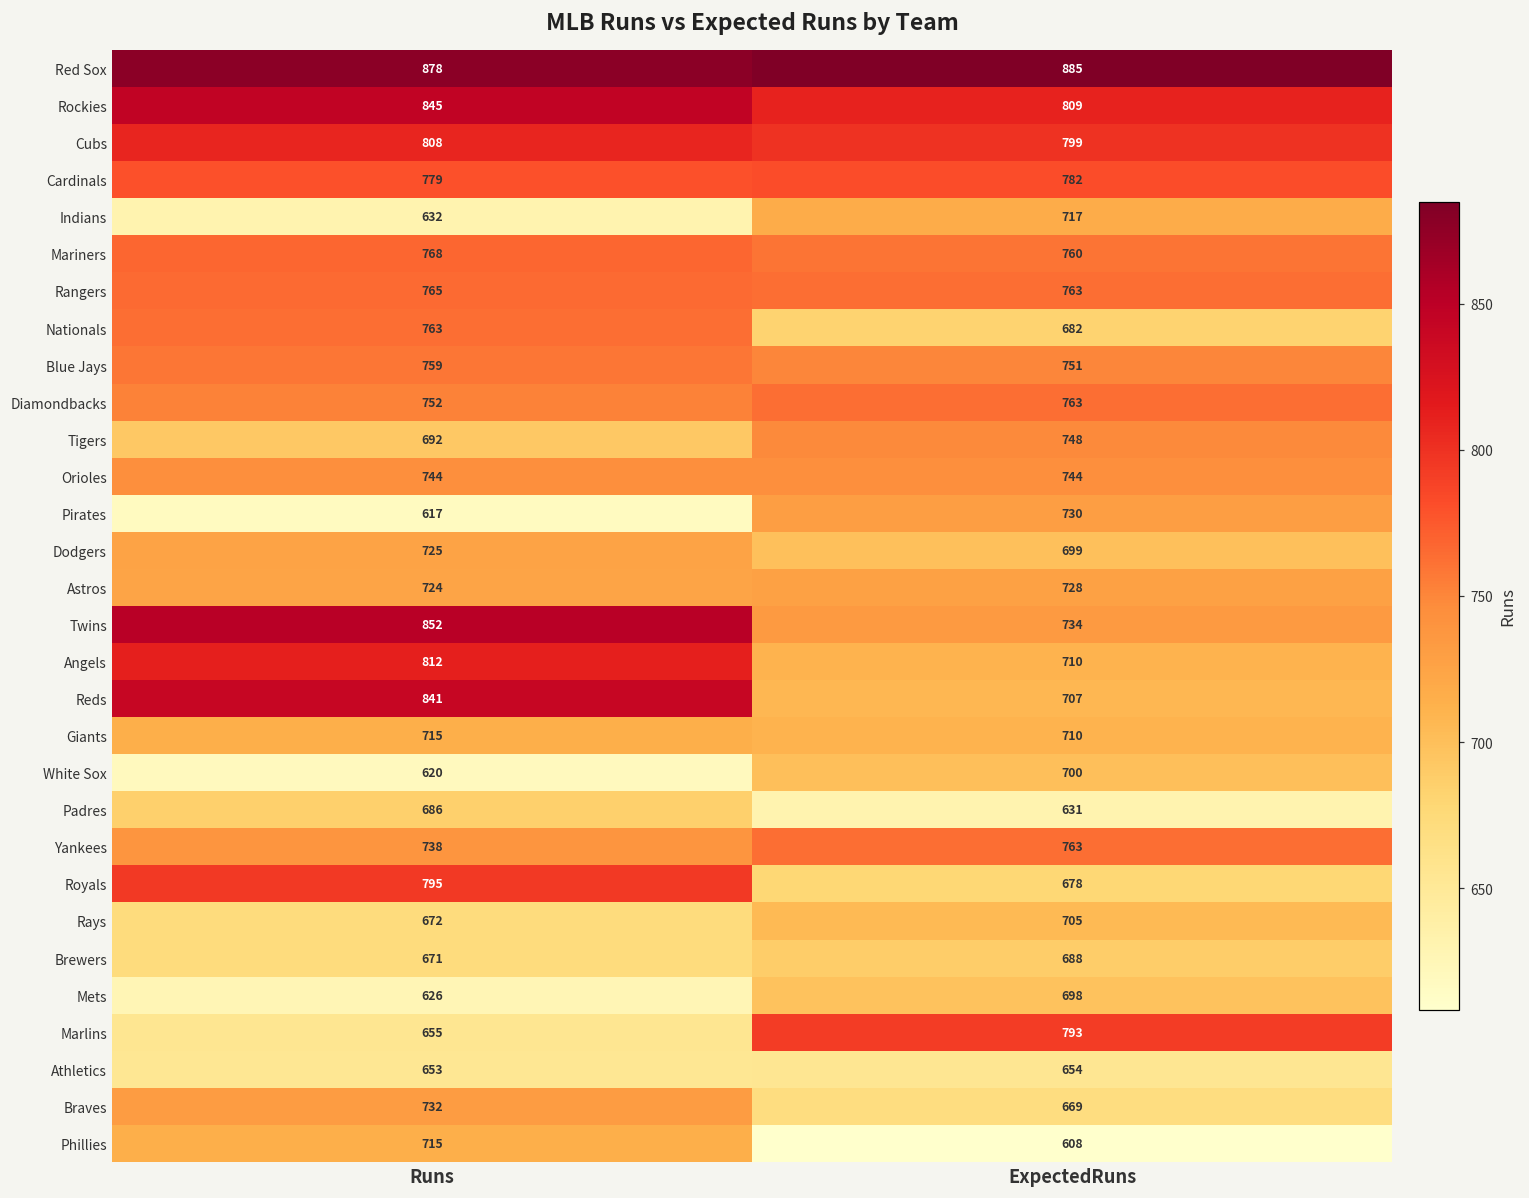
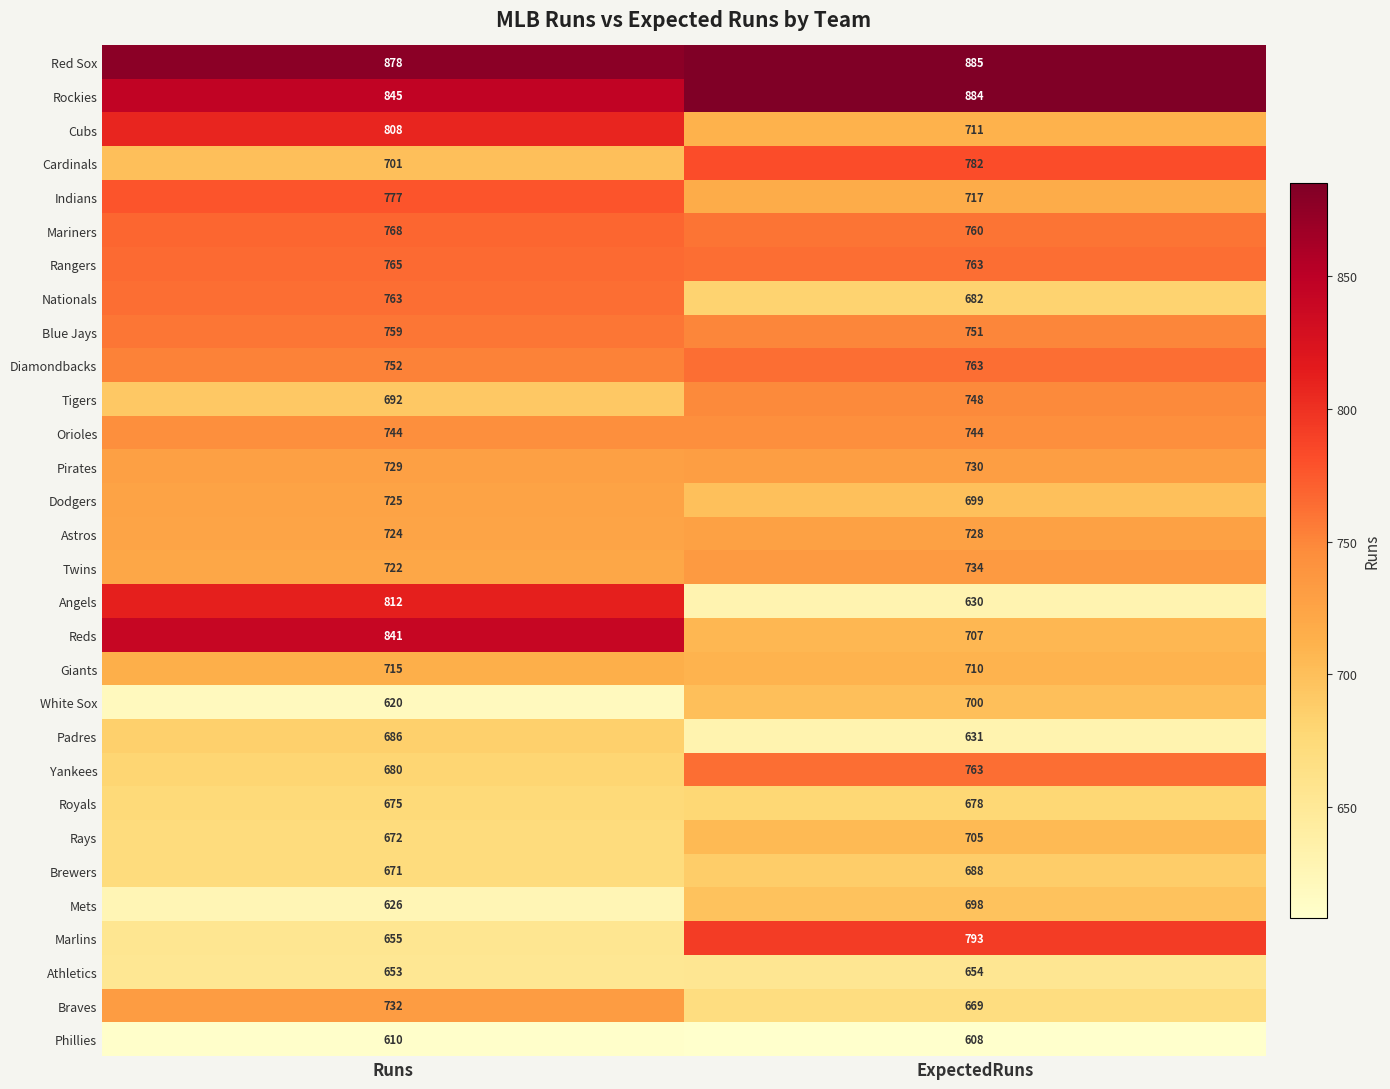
Rockies, ExpectedRuns: 809 -> 884
Cubs, ExpectedRuns: 799 -> 711
Cardinals, Runs: 779 -> 701
Indians, Runs: 632 -> 777
Pirates, Runs: 617 -> 729
Twins, Runs: 852 -> 722
Angels, ExpectedRuns: 710 -> 630
Yankees, Runs: 738 -> 680
Royals, Runs: 795 -> 675
Phillies, Runs: 715 -> 610
